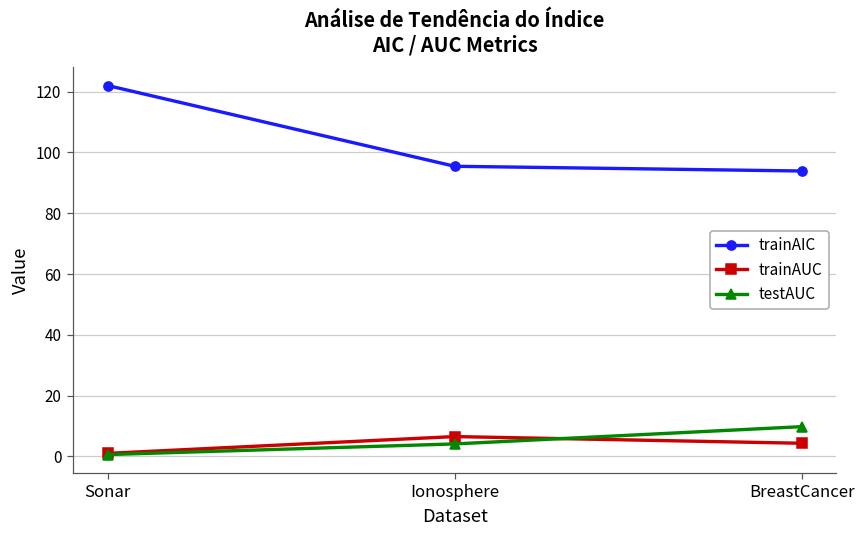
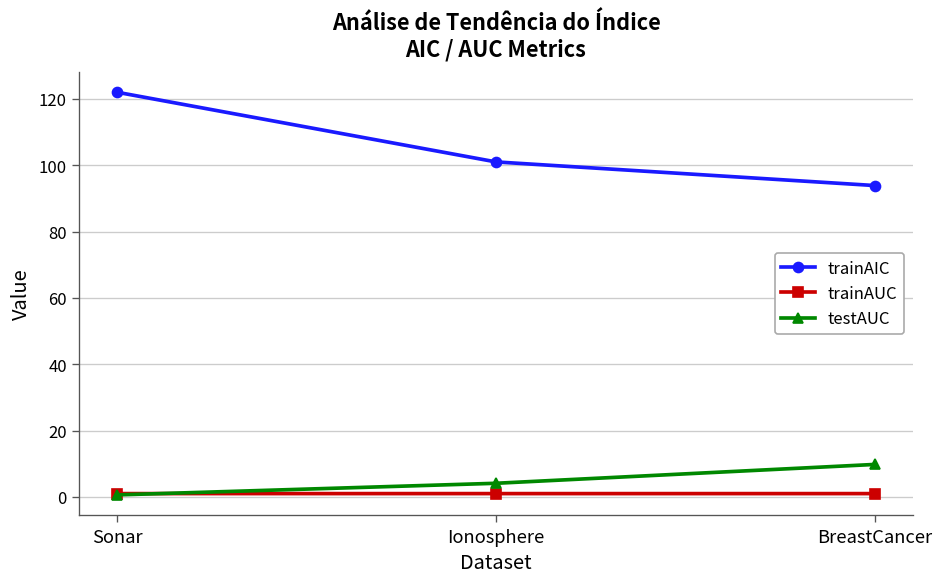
trainAIC, Ionosphere: 95 -> 101
trainAUC, Ionosphere: 7 -> 1
trainAUC, BreastCancer: 4 -> 1
